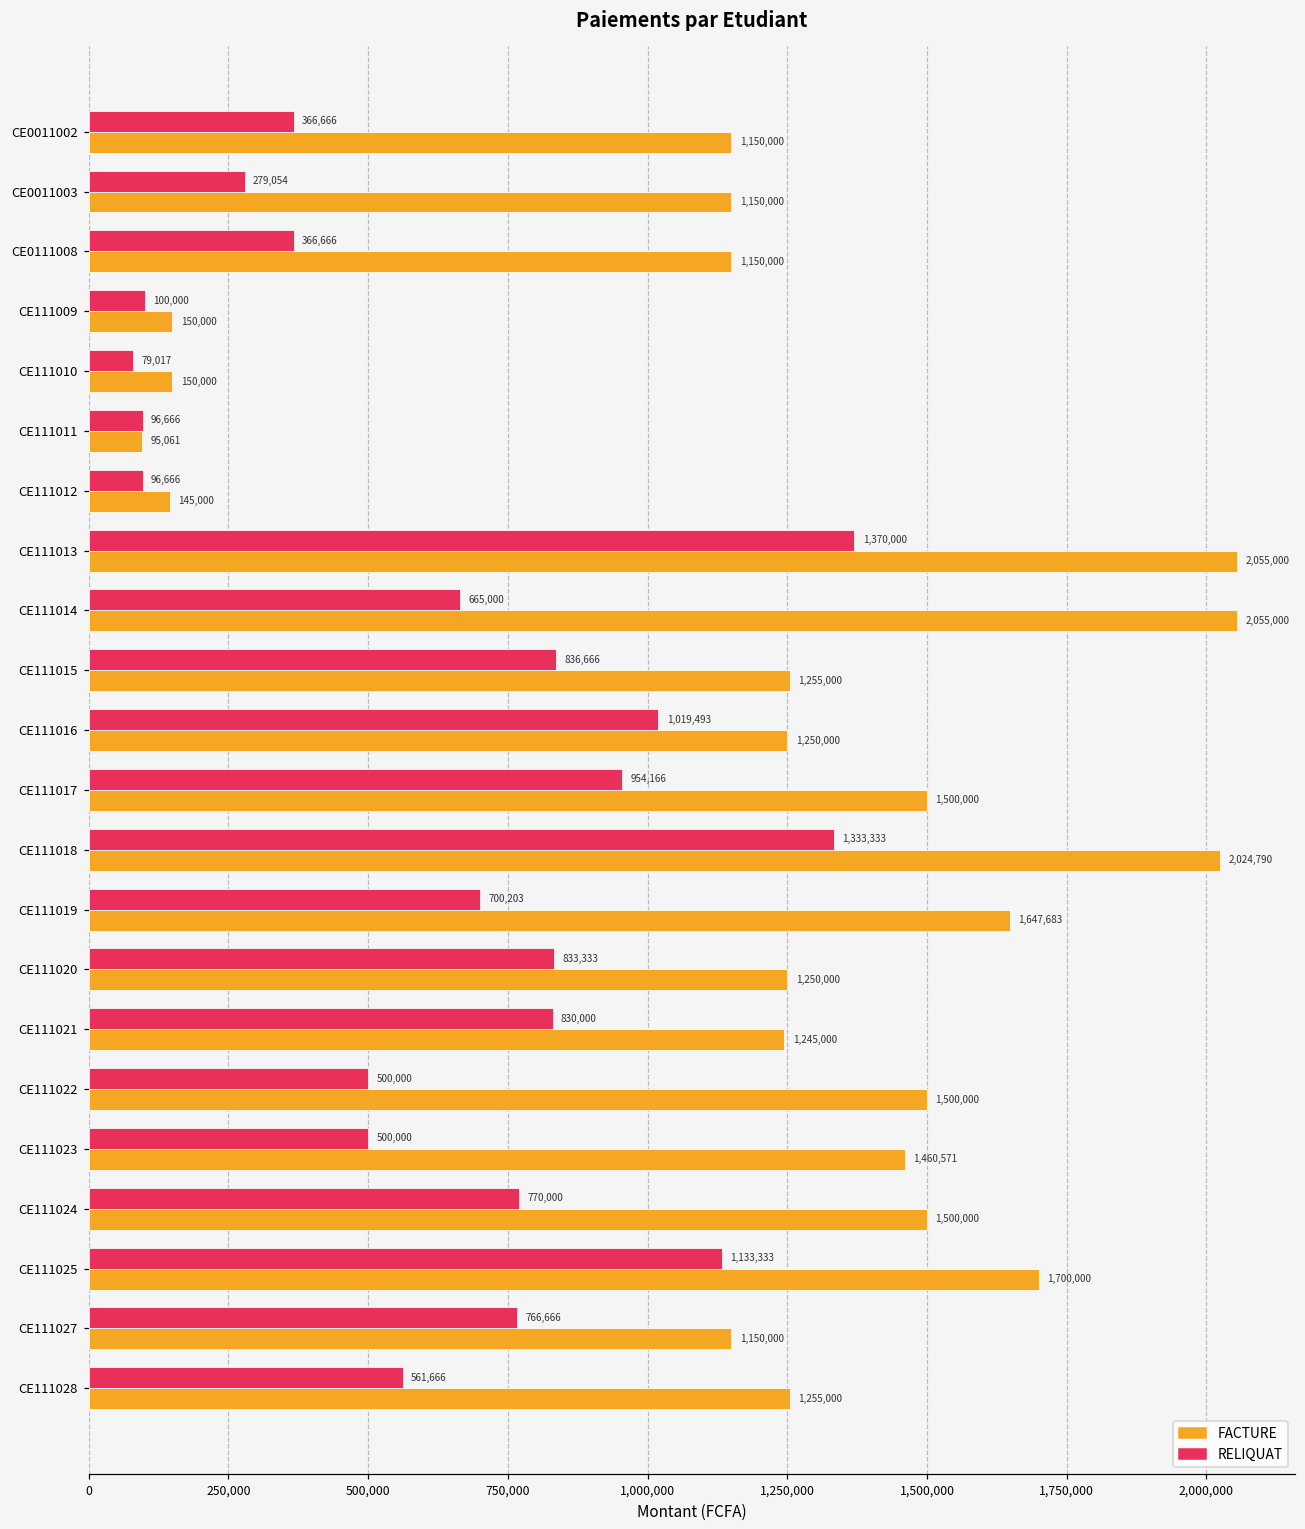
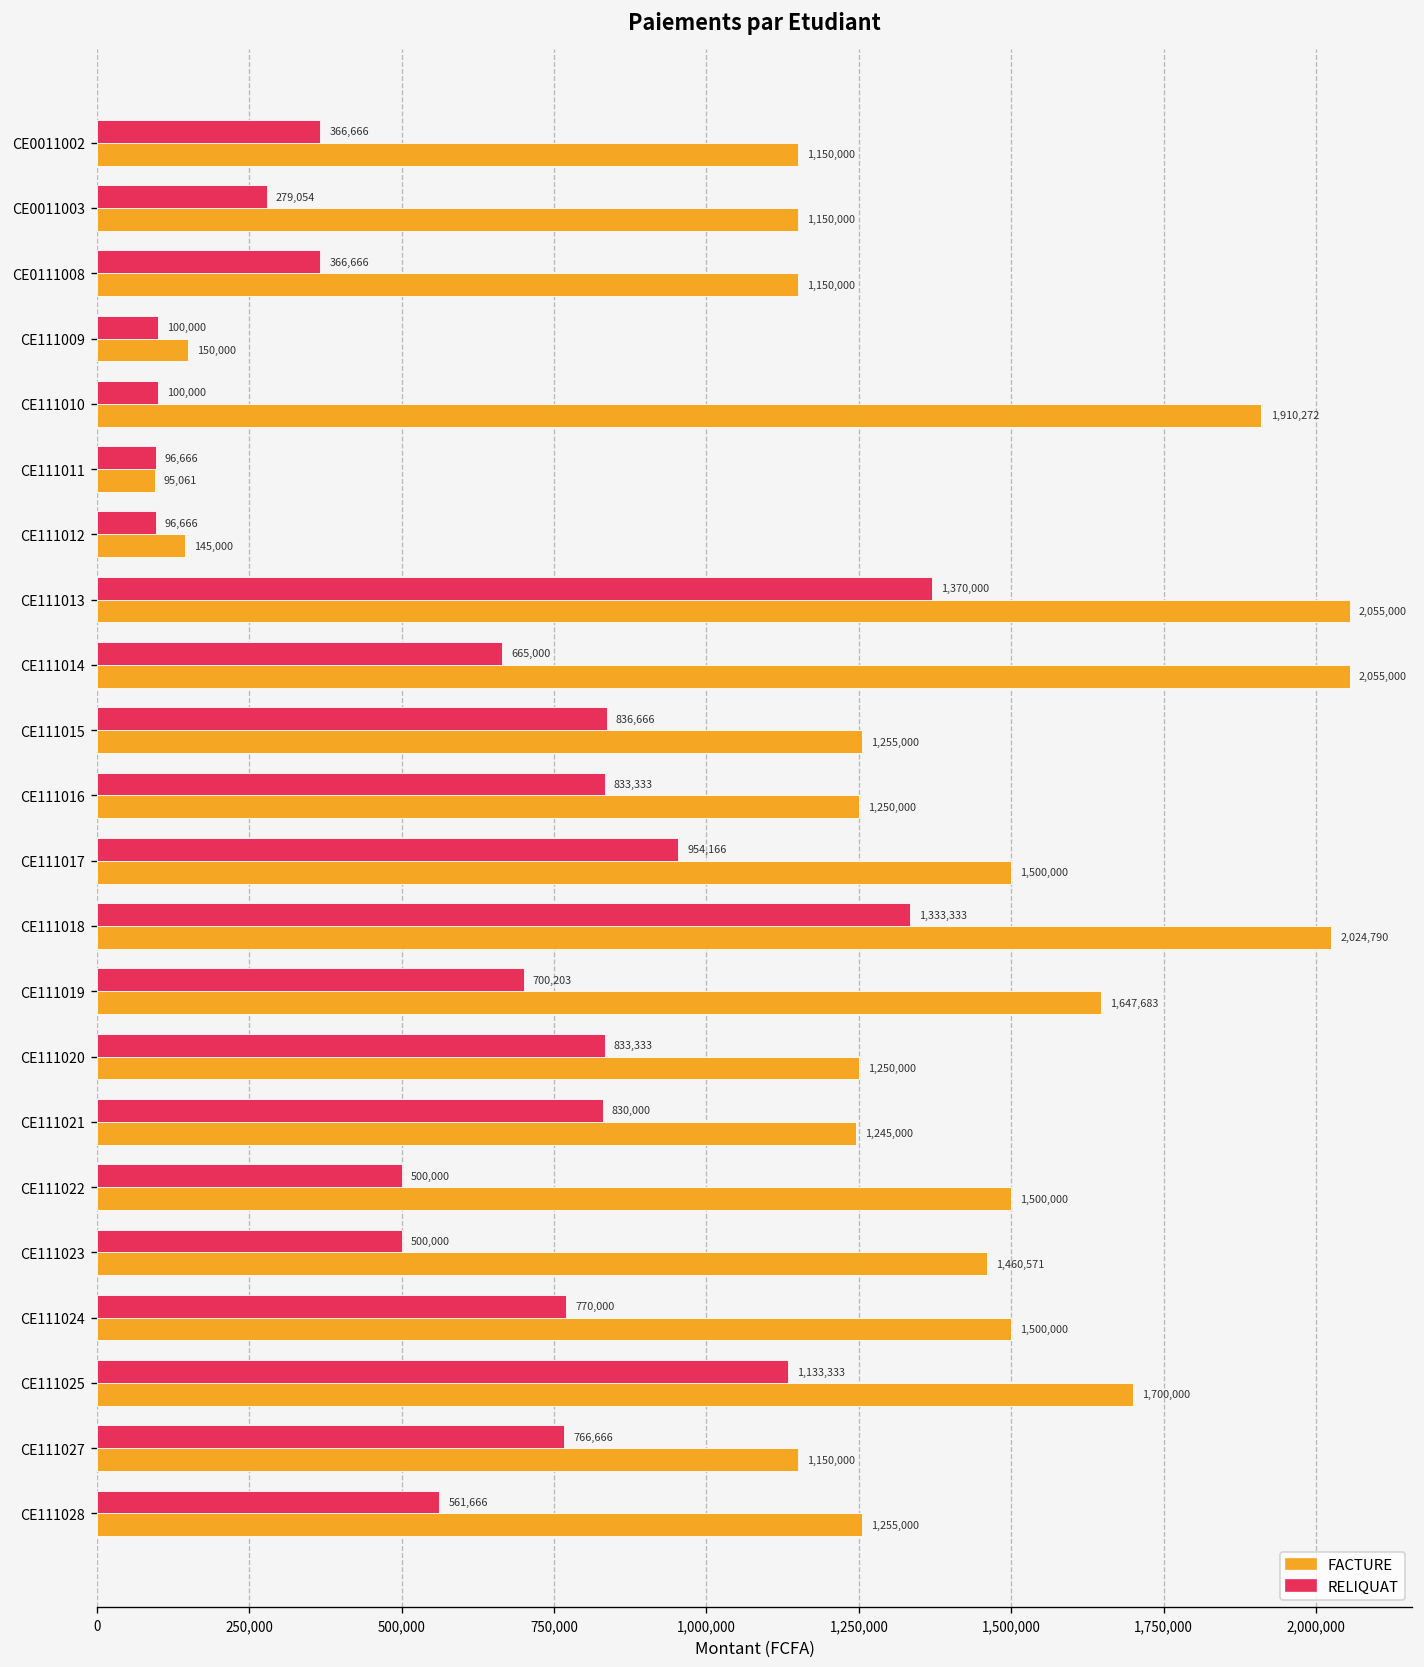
RELIQUAT, CE111010: 79,017 -> 100,000
FACTURE, CE111010: 150,000 -> 1,910,272
RELIQUAT, CE111016: 1,019,493 -> 833,333
